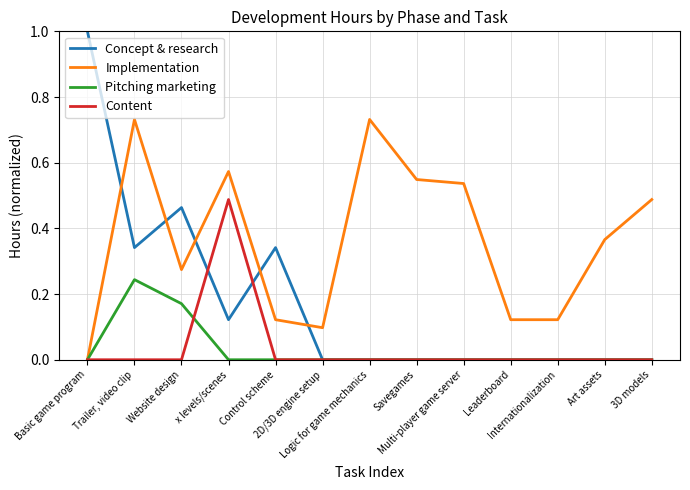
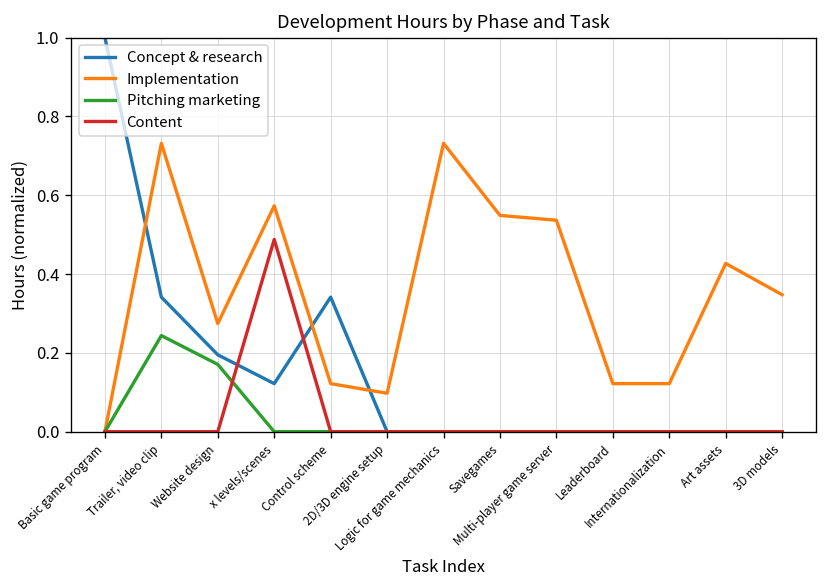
Concept & research, Website design: 0.46 -> 0.20
Implementation, Art assets: 0.37 -> 0.43
Implementation, 3D models: 0.49 -> 0.35
